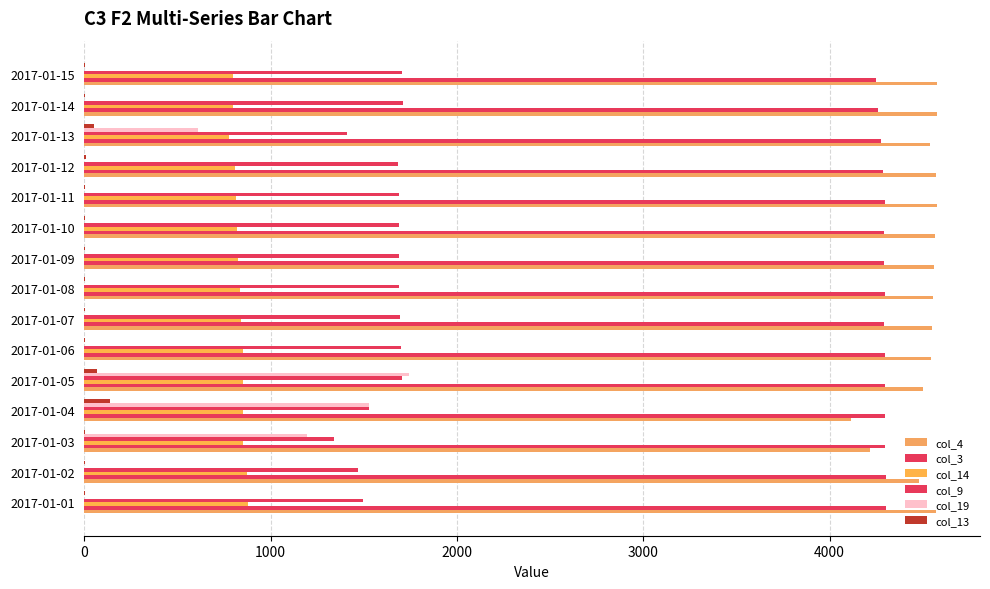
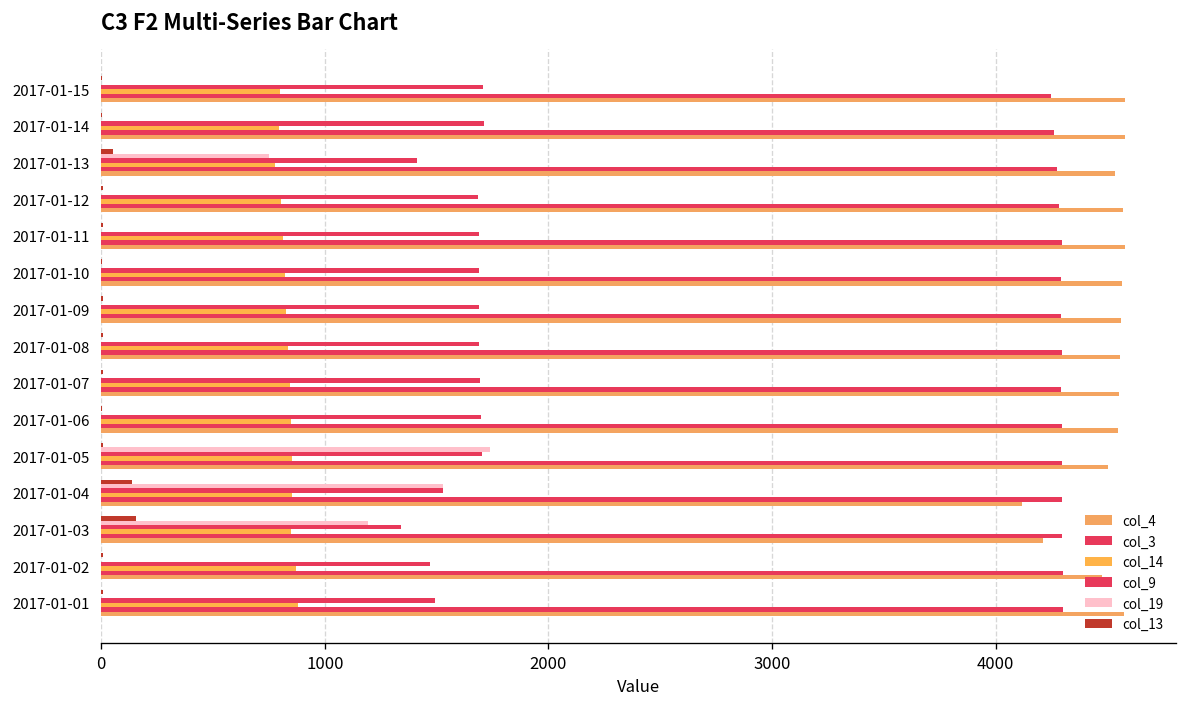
col_19, 2017-01-13: 610 -> 750
col_13, 2017-01-05: 70 -> 10
col_13, 2017-01-03: 10 -> 160
